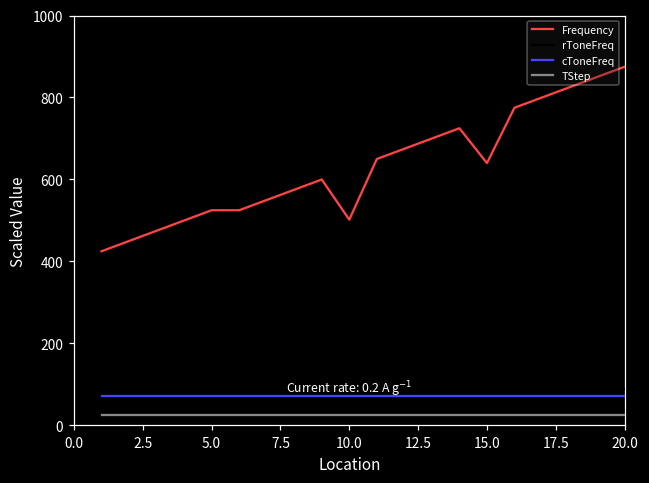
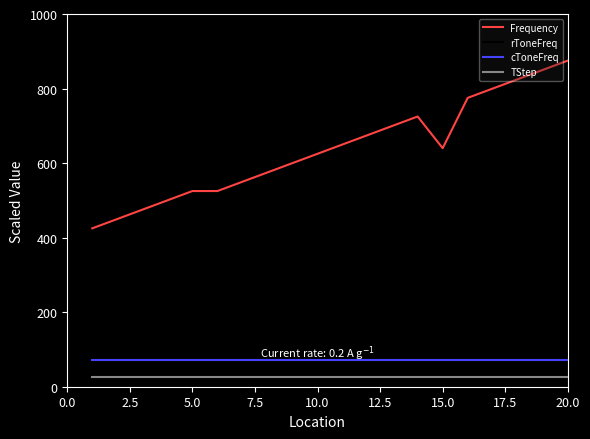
Frequency, 10.0: 500 -> 630
